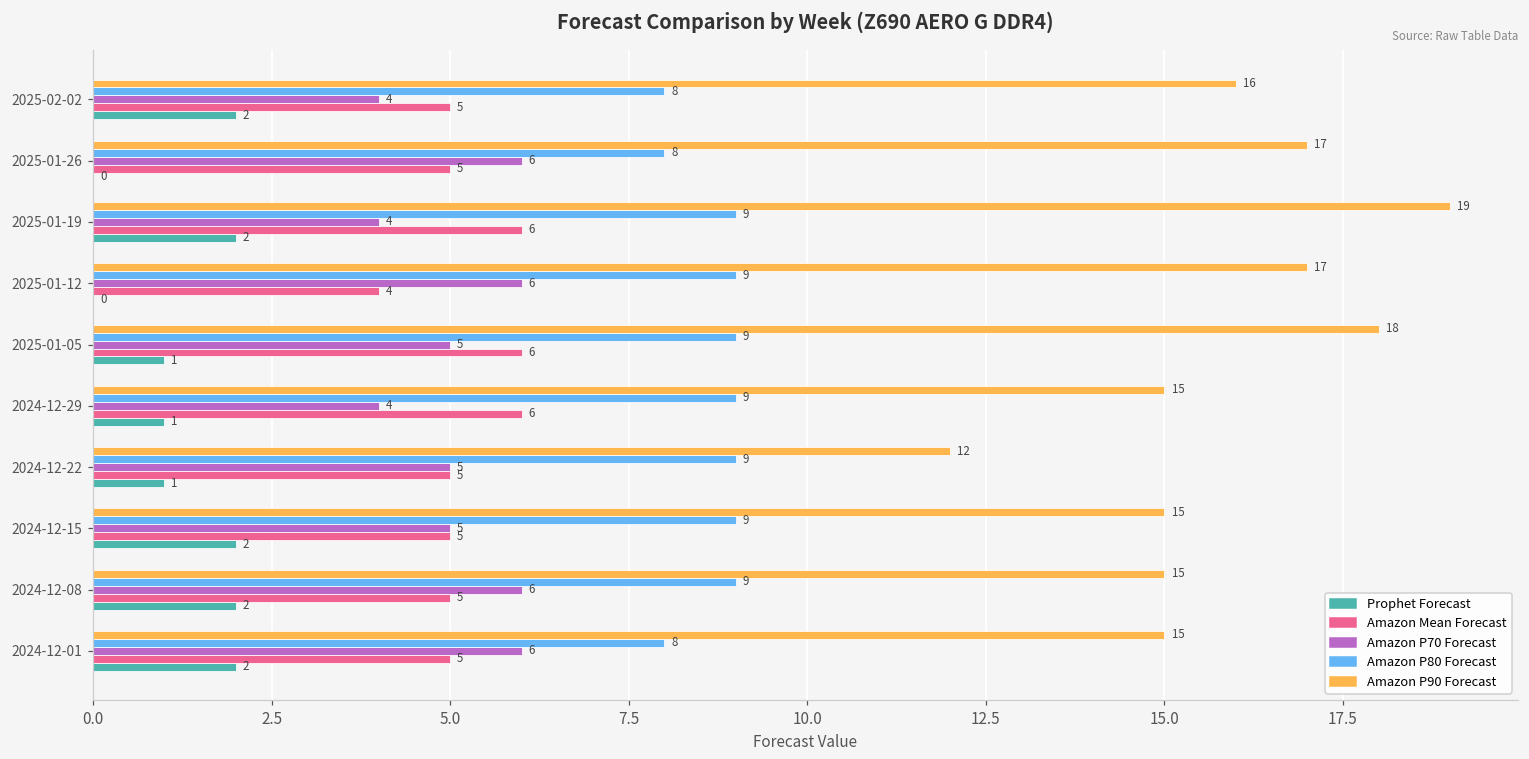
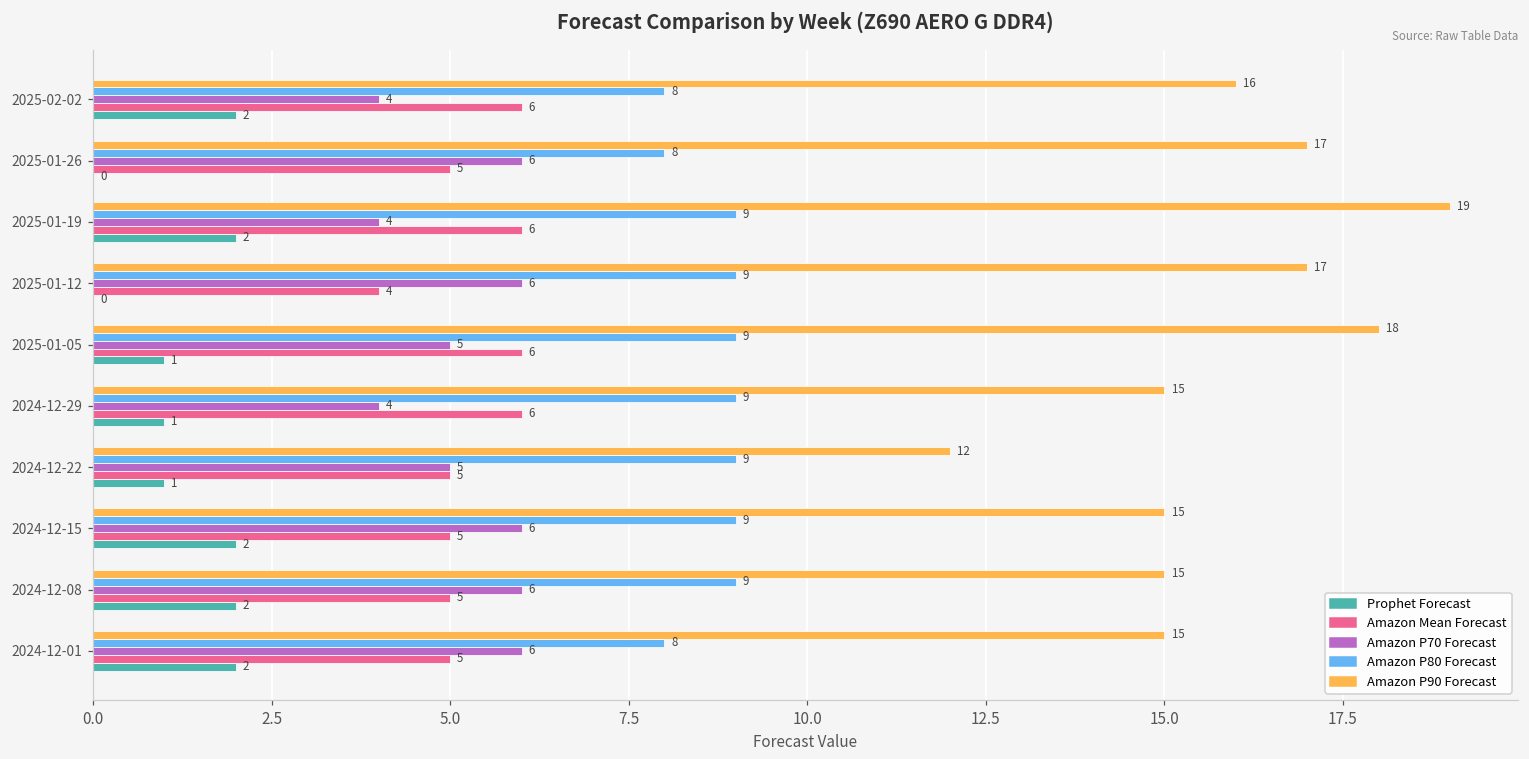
Amazon Mean Forecast, 2025-02-02: 5 -> 6
Amazon P70 Forecast, 2024-12-15: 5 -> 6
